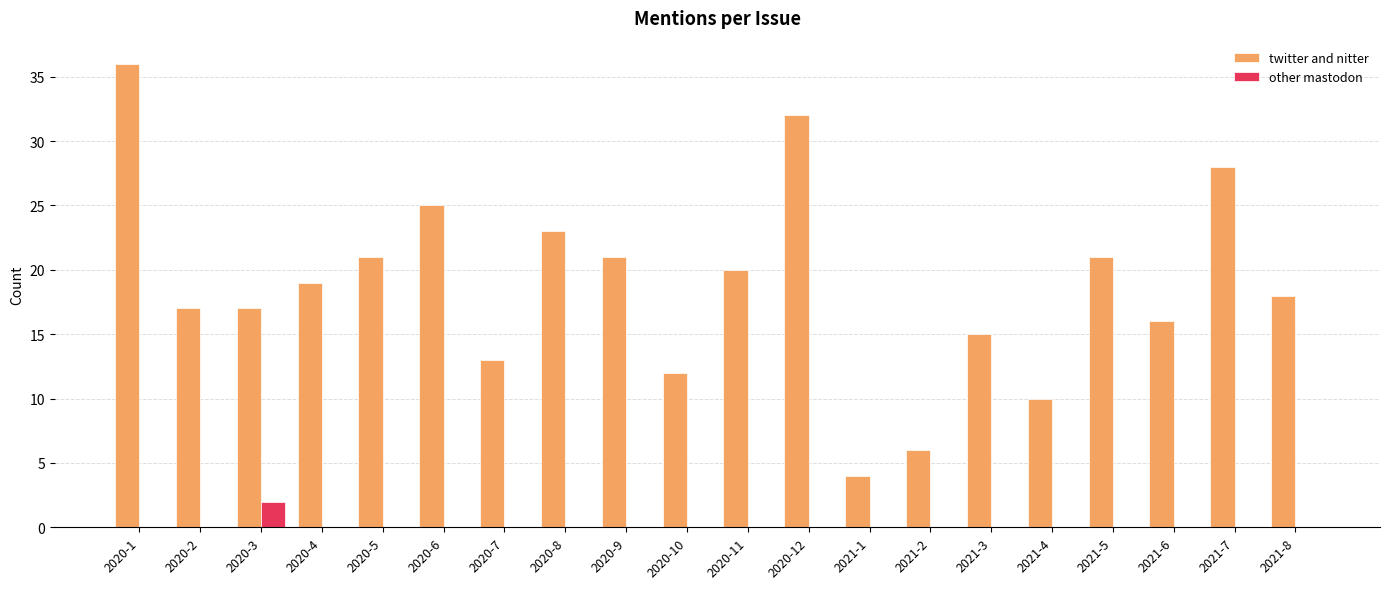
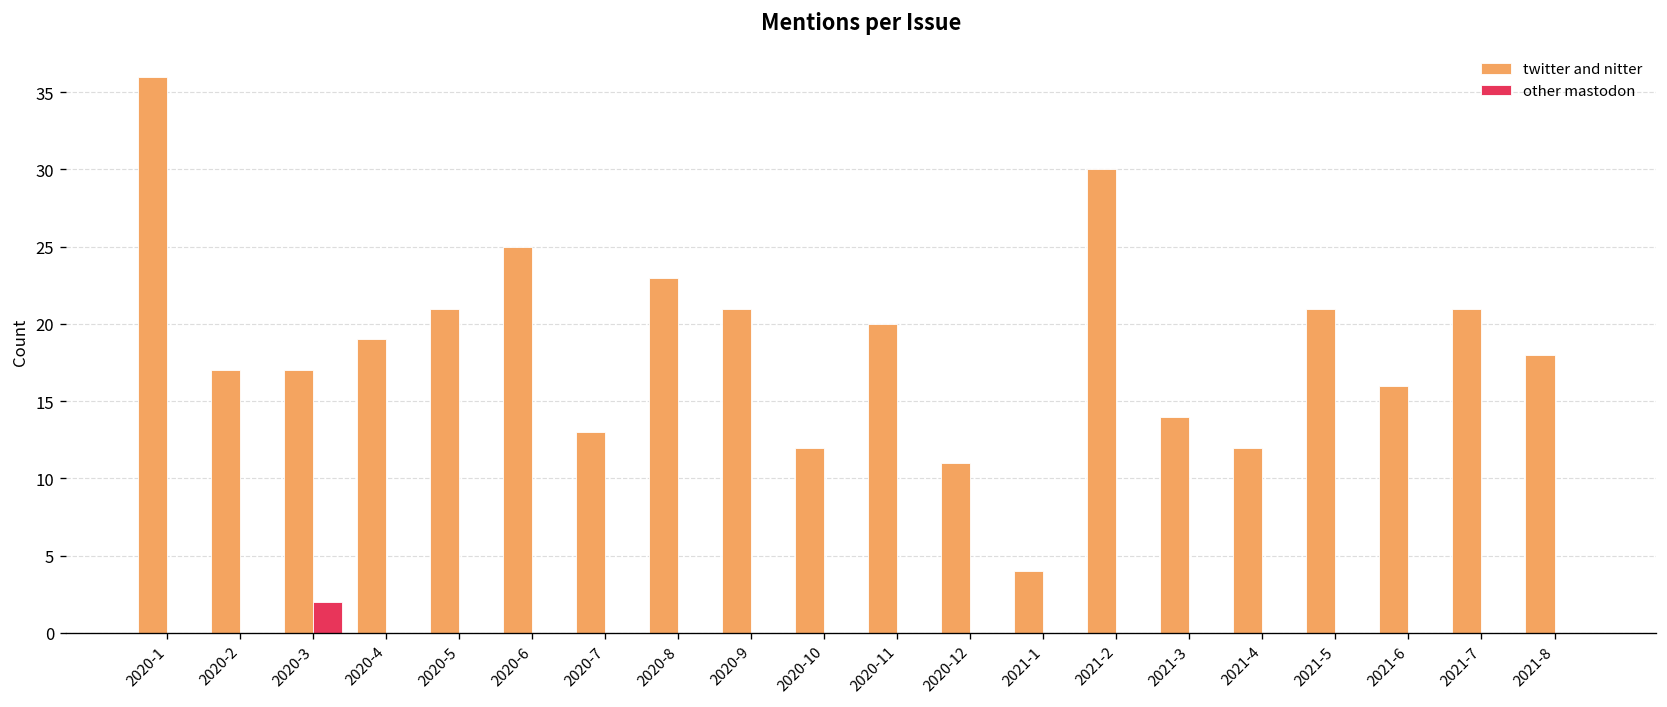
twitter and nitter, 2020-12: 32 -> 11
twitter and nitter, 2021-2: 6 -> 30
twitter and nitter, 2021-3: 15 -> 14
twitter and nitter, 2021-4: 10 -> 12
twitter and nitter, 2021-7: 28 -> 21
